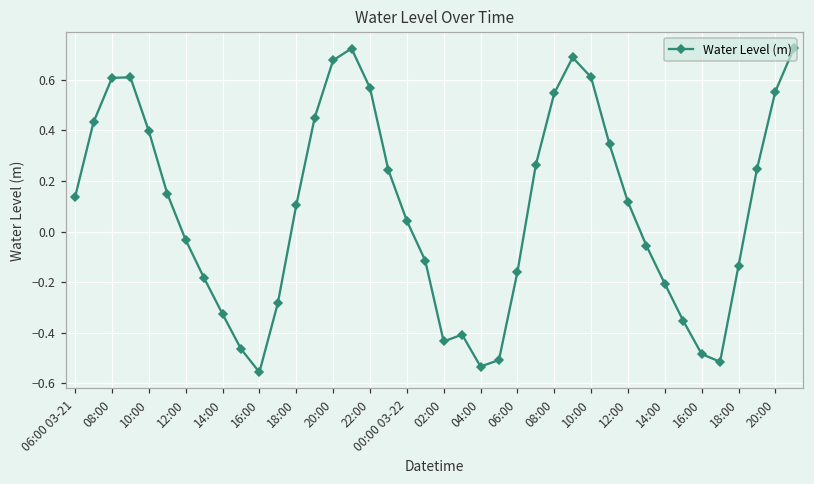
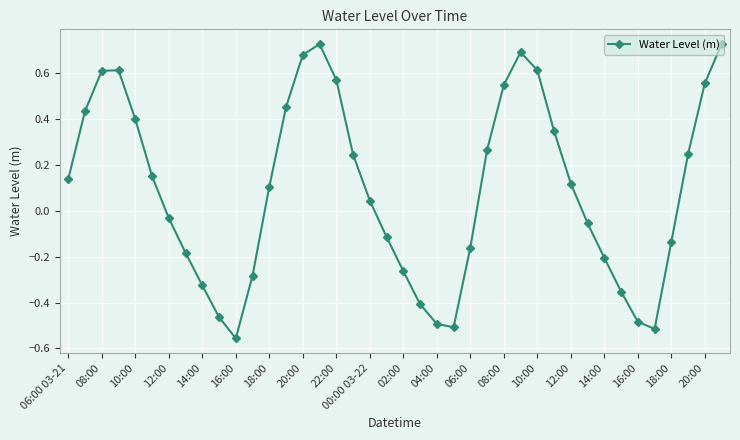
02:00: -0.43 -> -0.26
04:00: -0.53 -> -0.49
